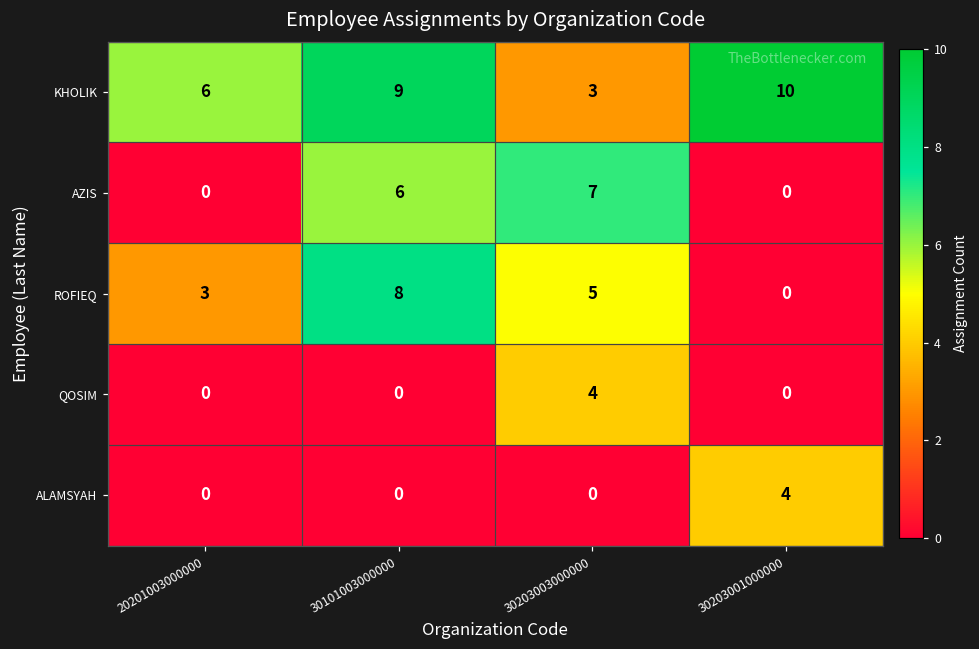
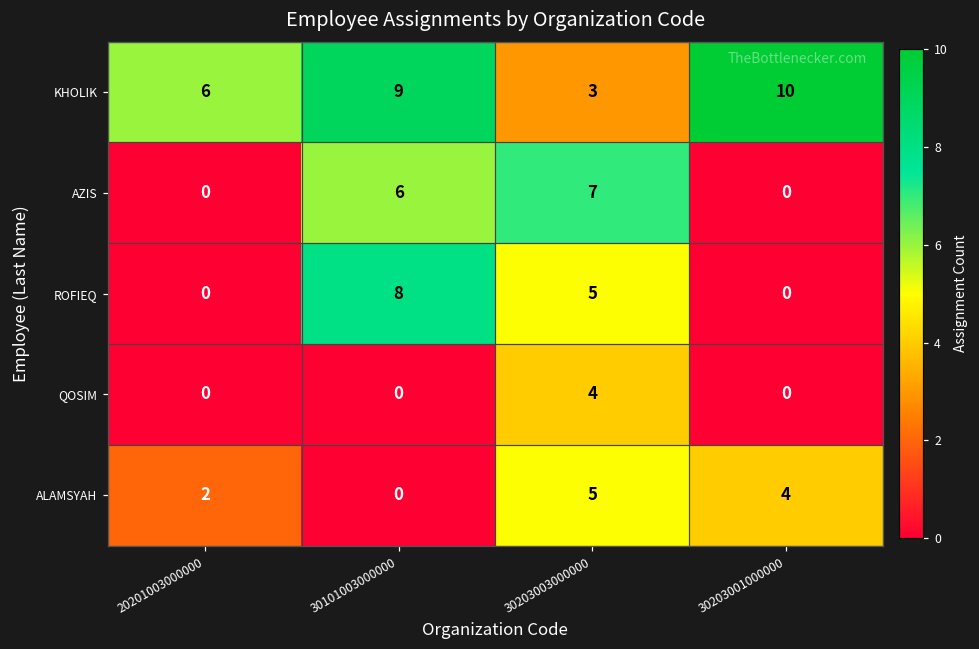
ROFIEQ, 20201003000000: 3 -> 0
ALAMSYAH, 20201003000000: 0 -> 2
ALAMSYAH, 30203003000000: 0 -> 5
